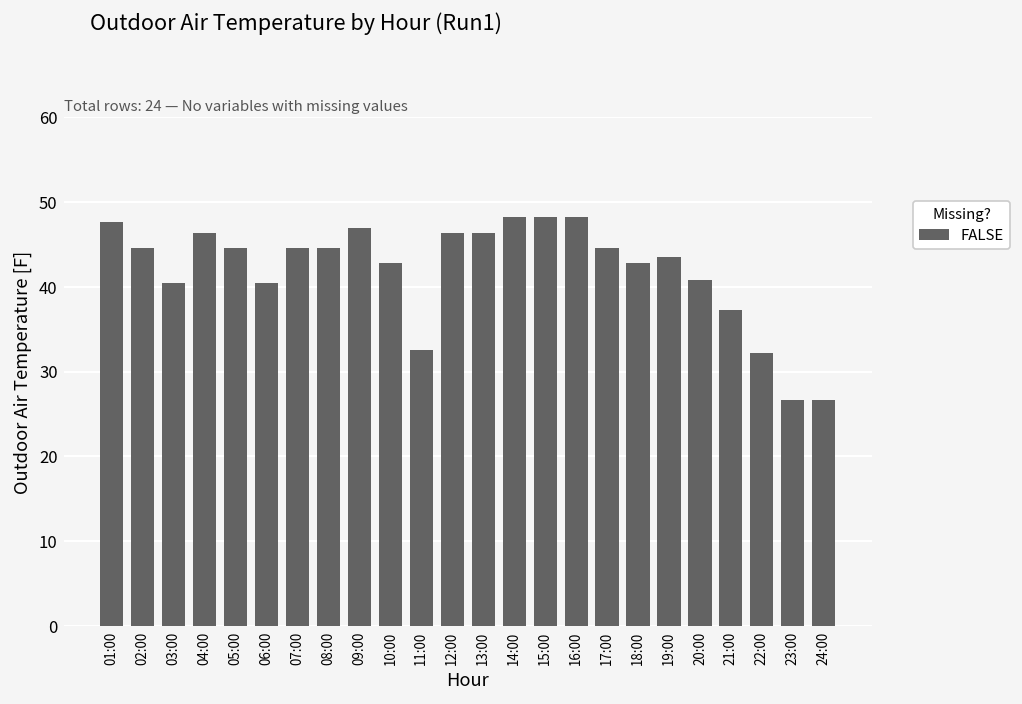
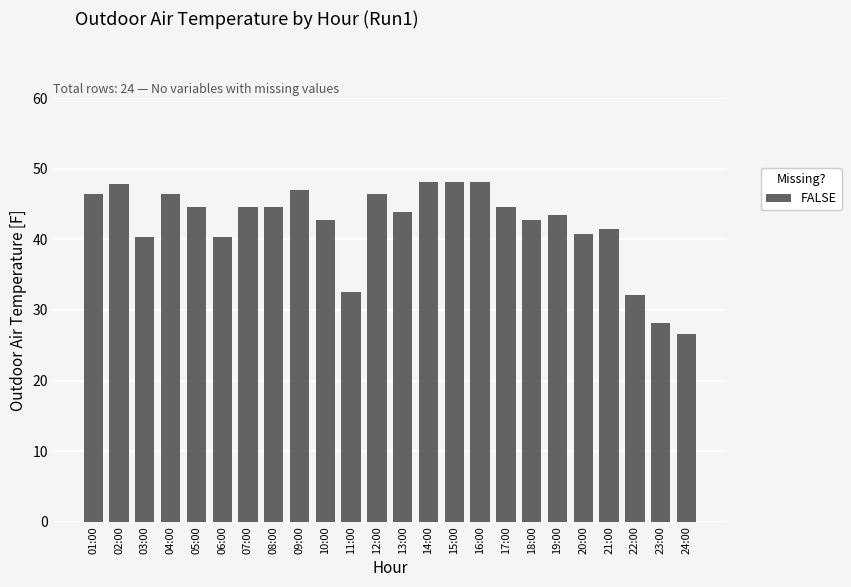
01:00: 48 -> 46
02:00: 45 -> 48
13:00: 46 -> 44
21:00: 37 -> 41
23:00: 27 -> 28
